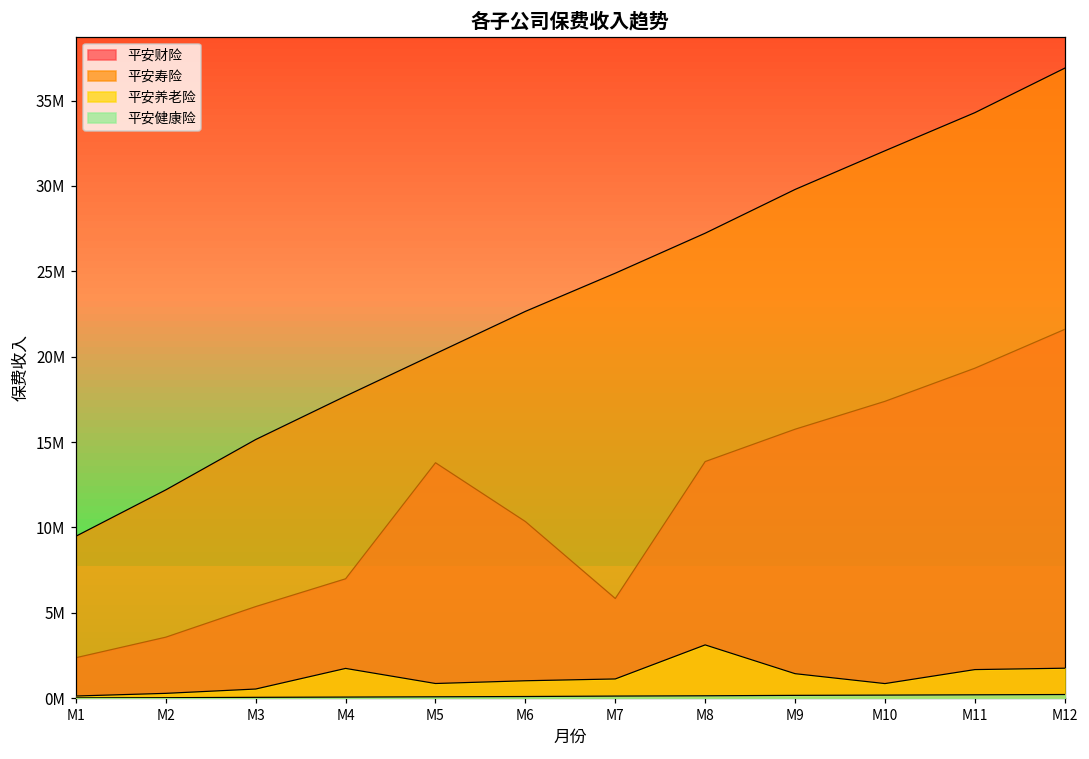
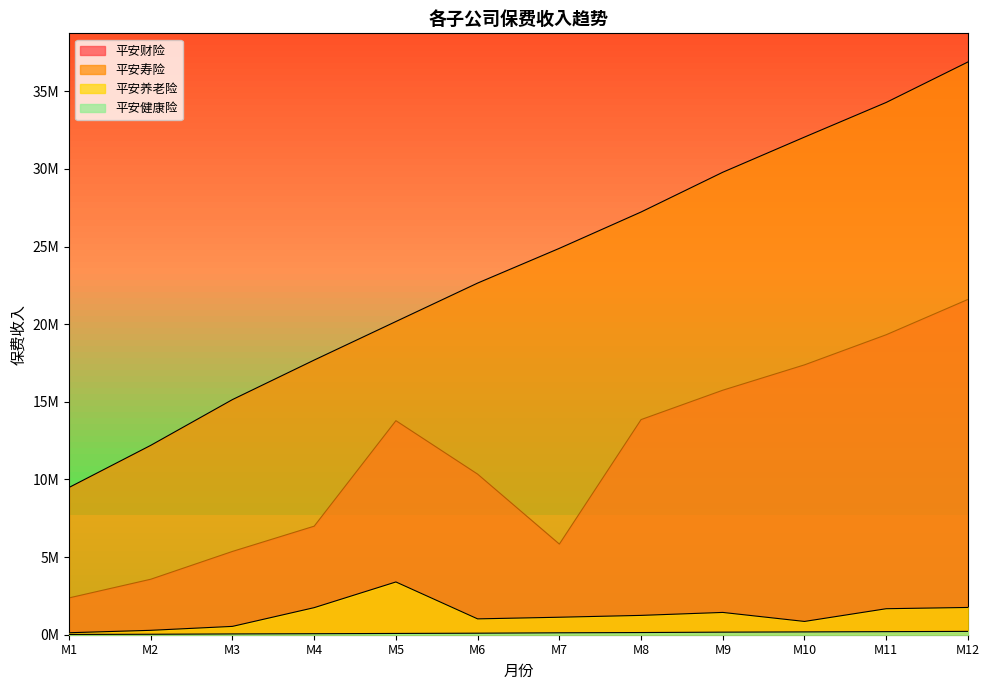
平安养老险, M5: 900000 -> 3400000
平安养老险, M8: 3100000 -> 1200000
